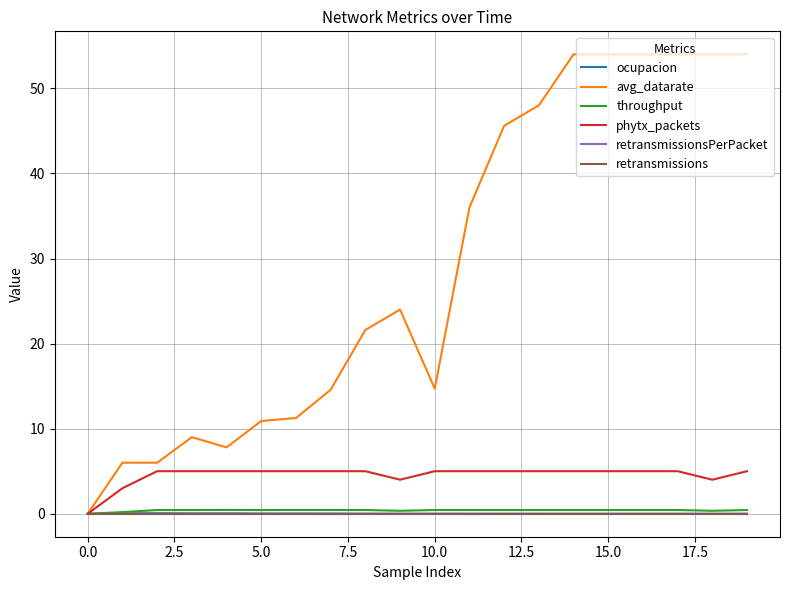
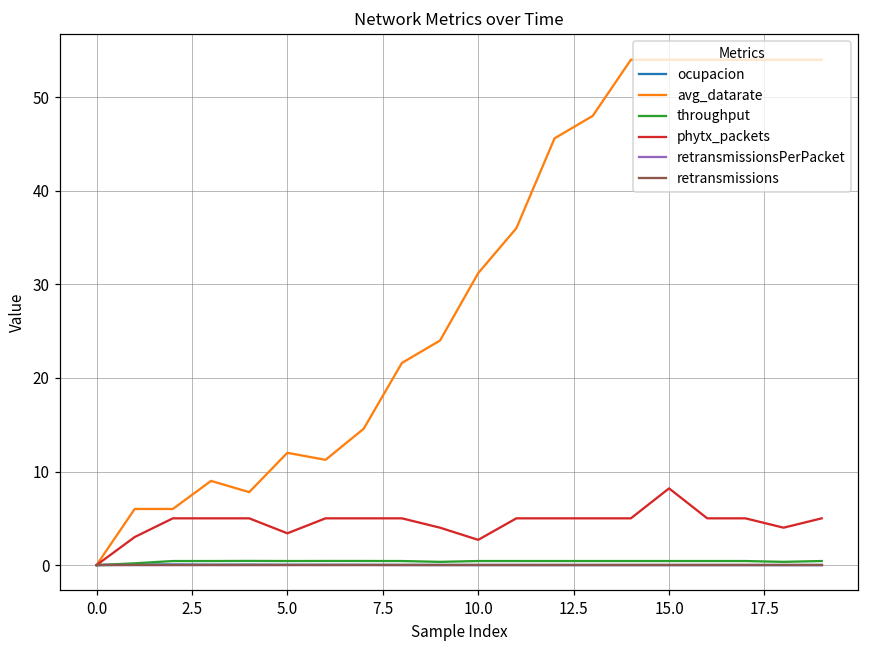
avg_datarate, 5.0: 11 -> 12
phytx_packets, 5.0: 5 -> 3
avg_datarate, 10.0: 15 -> 31
phytx_packets, 10.0: 5 -> 3
phytx_packets, 15.0: 5 -> 8
